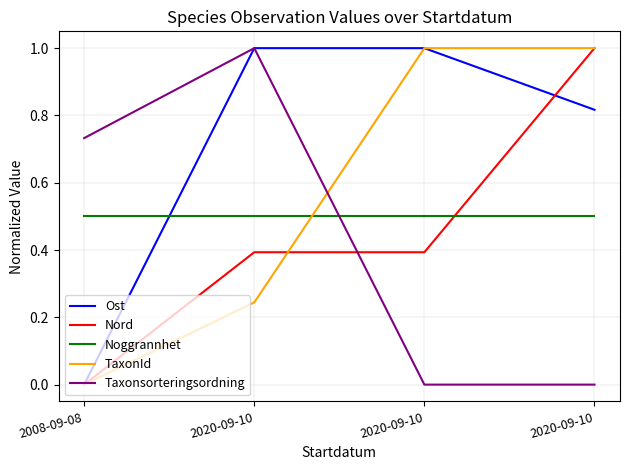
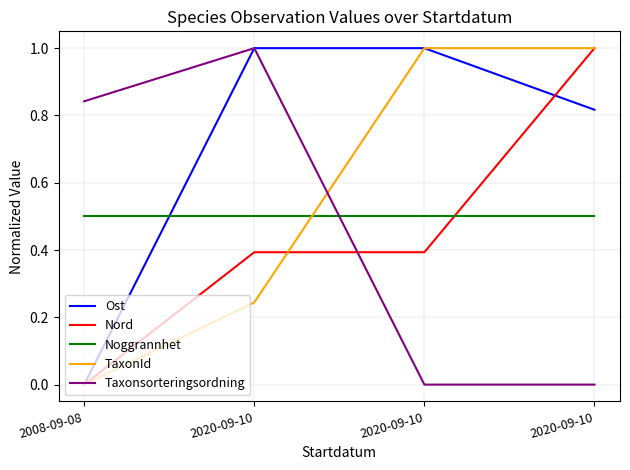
Taxonsorteringsordning, 2008-09-08: 0.73 -> 0.84
